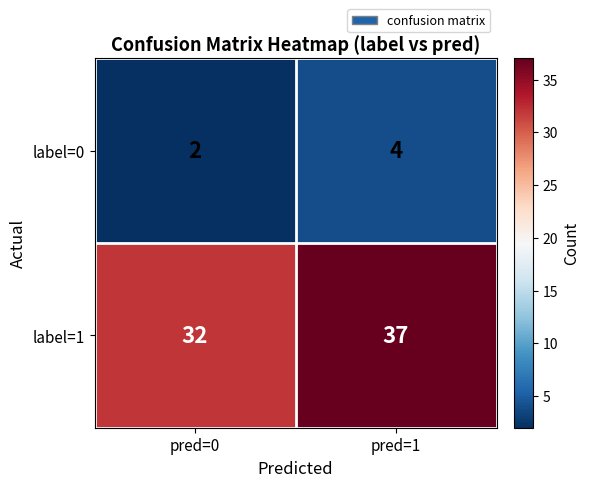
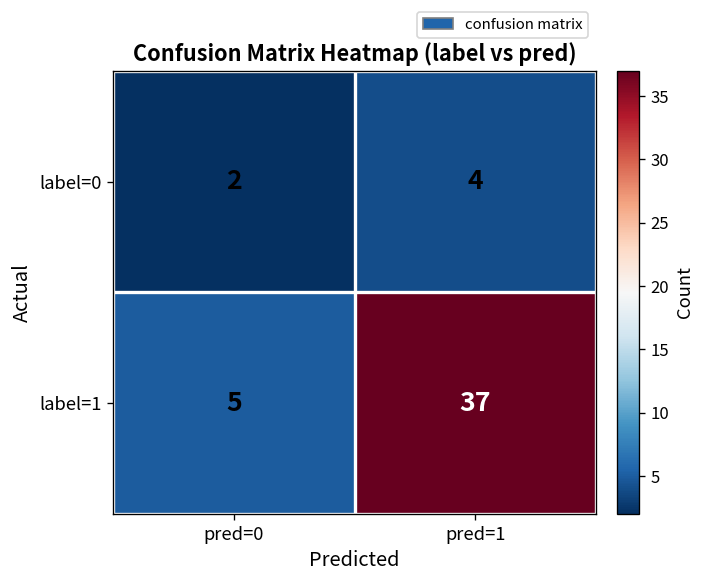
label=1, pred=0: 32 -> 5
